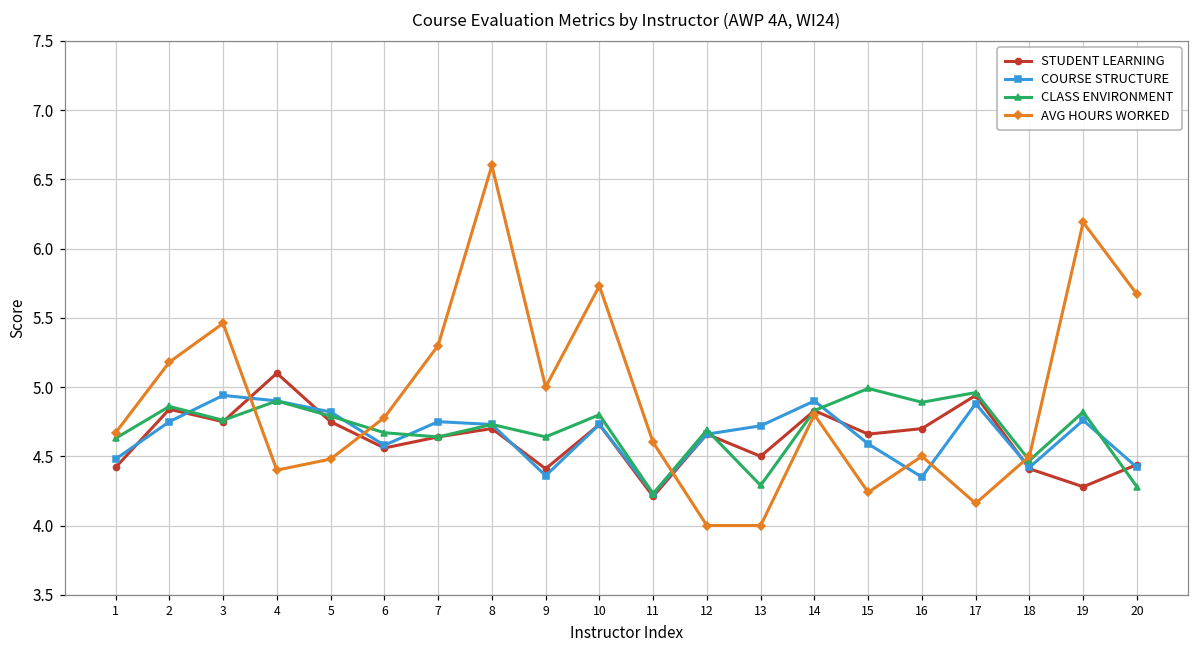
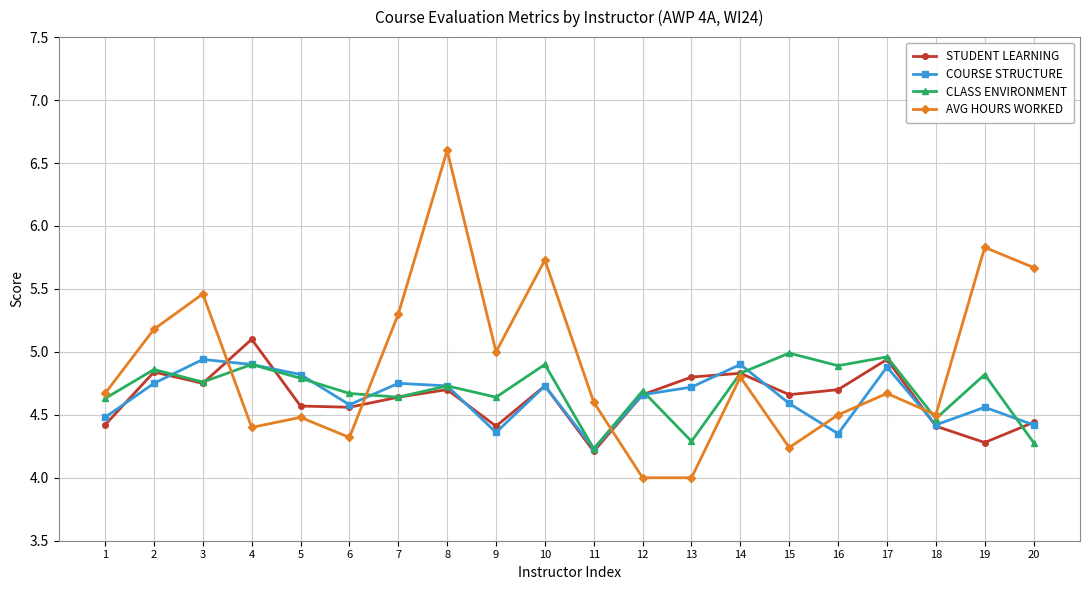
STUDENT LEARNING, 5: 4.75 -> 4.57
AVG HOURS WORKED, 6: 4.78 -> 4.32
CLASS ENVIRONMENT, 10: 4.8 -> 4.9
STUDENT LEARNING, 13: 4.5 -> 4.8
AVG HOURS WORKED, 17: 4.16 -> 4.67
COURSE STRUCTURE, 19: 4.76 -> 4.56
AVG HOURS WORKED, 19: 6.19 -> 5.83
